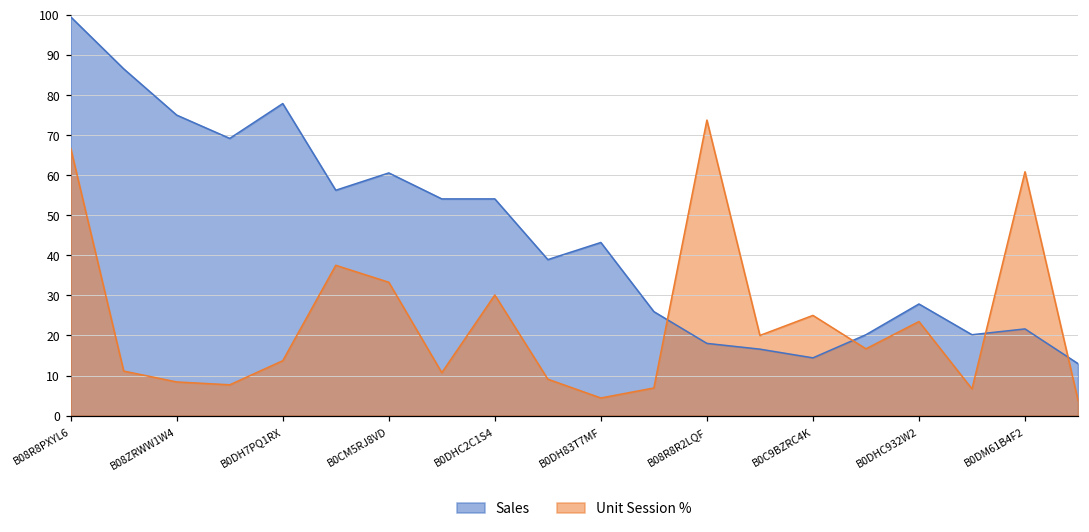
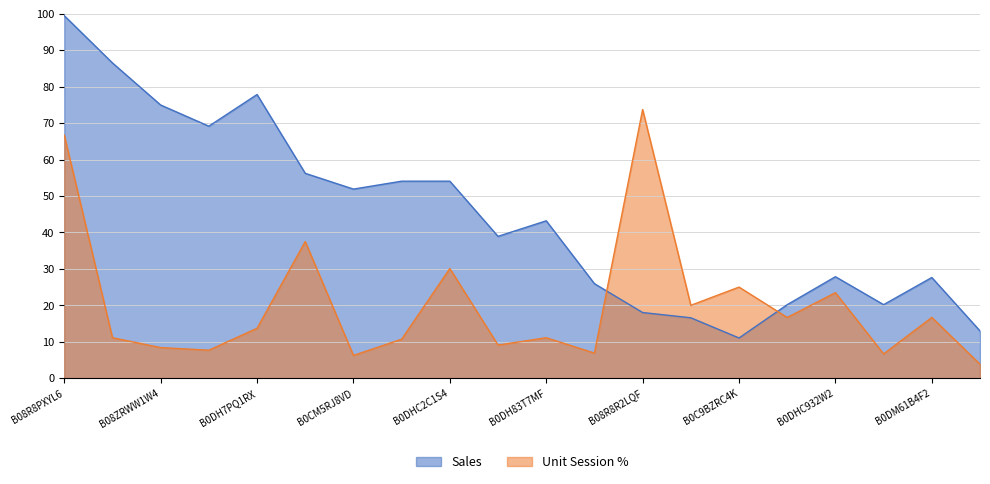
Sales, B0CM5RJ8VD: 61 -> 52
Unit Session %, B0CM5RJ8VD: 33 -> 6
Unit Session %, B0DH83T7MF: 4 -> 11
Sales, B0C9BZRC4K: 14 -> 11
Sales, B0DM61B4F2: 22 -> 28
Unit Session %, B0DM61B4F2: 61 -> 17
